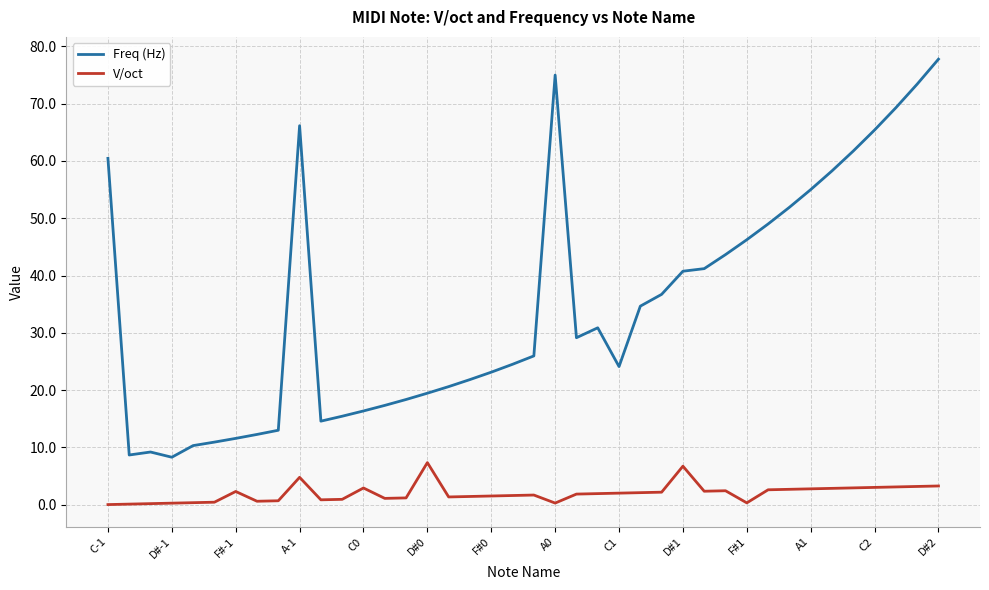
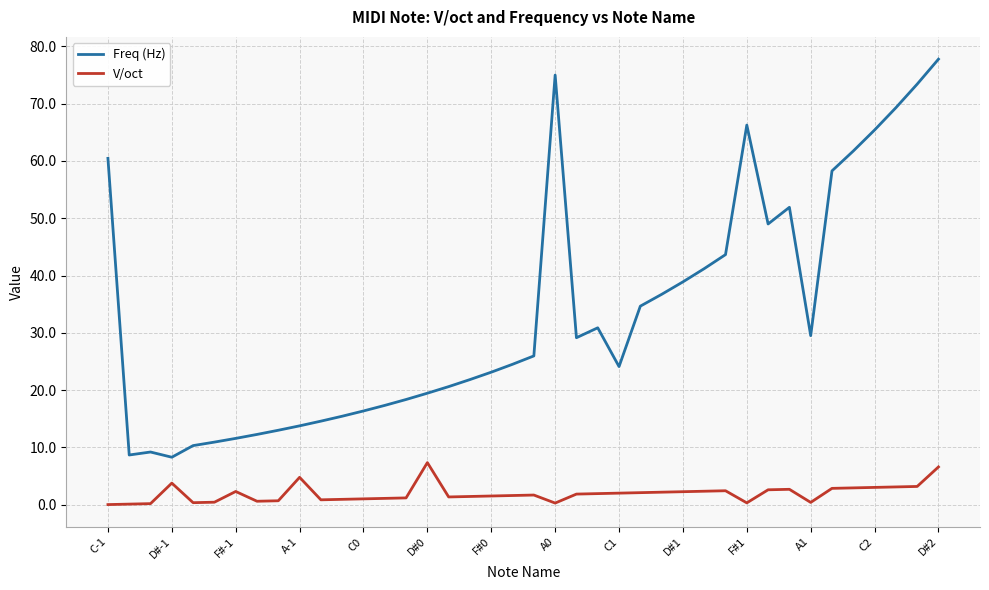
V/oct, D#-1: 0 -> 4
Freq (Hz), A-1: 66 -> 14
V/oct, C0: 3 -> 1
Freq (Hz), D#1: 41 -> 39
V/oct, D#1: 7 -> 2
Freq (Hz), F#1: 46 -> 66
Freq (Hz), A1: 55 -> 30
V/oct, A1: 3 -> 0
V/oct, D#2: 3 -> 7
